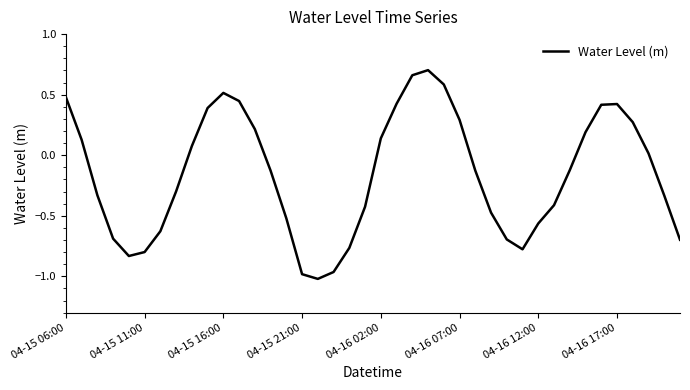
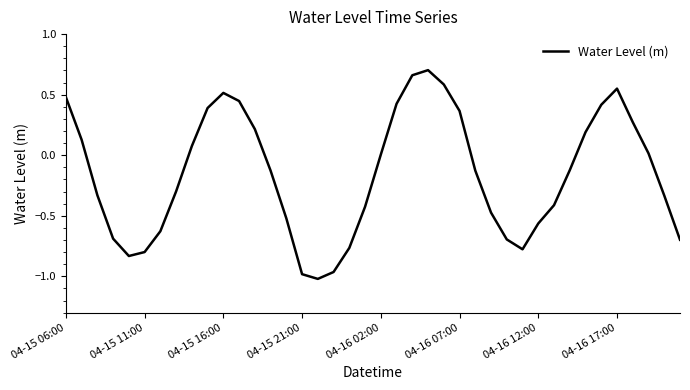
04-16 02:00: 0.14 -> 0.01
04-16 07:00: 0.29 -> 0.37
04-16 17:00: 0.42 -> 0.55
